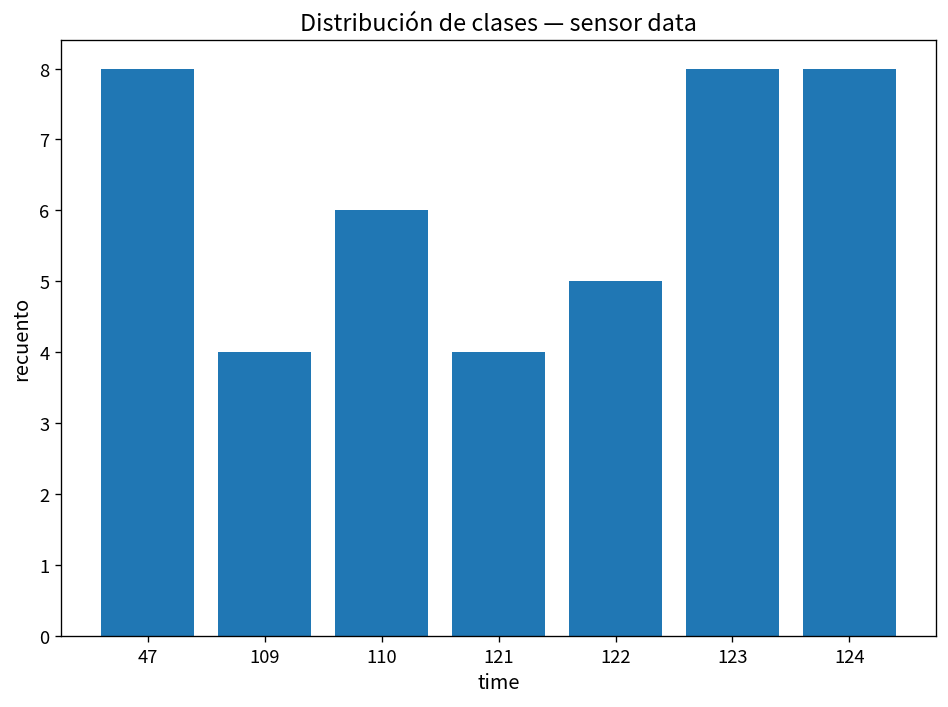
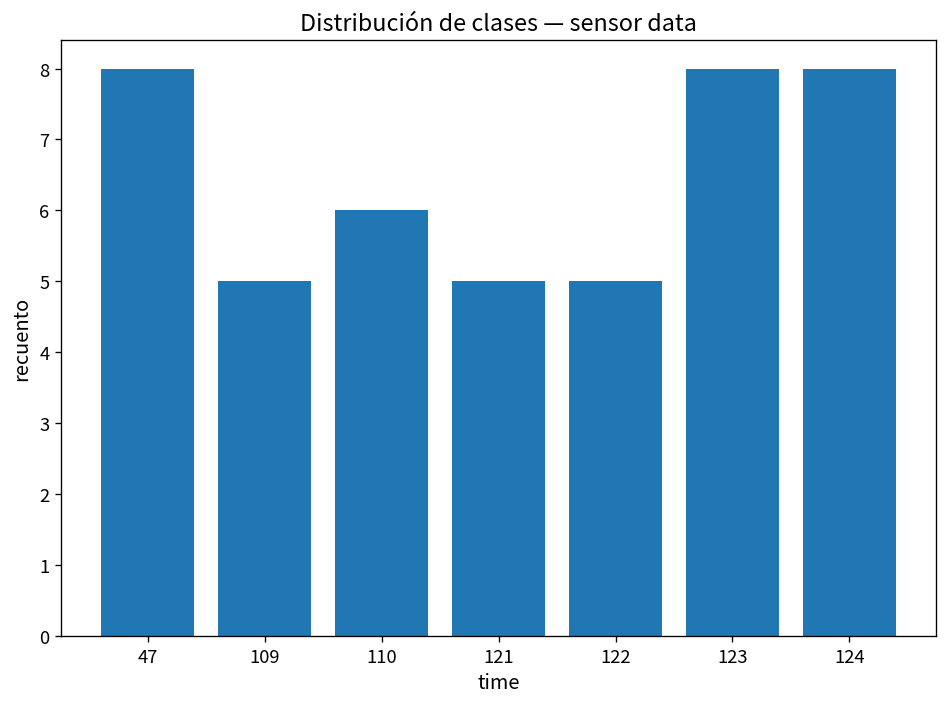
109: 4 -> 5
121: 4 -> 5
